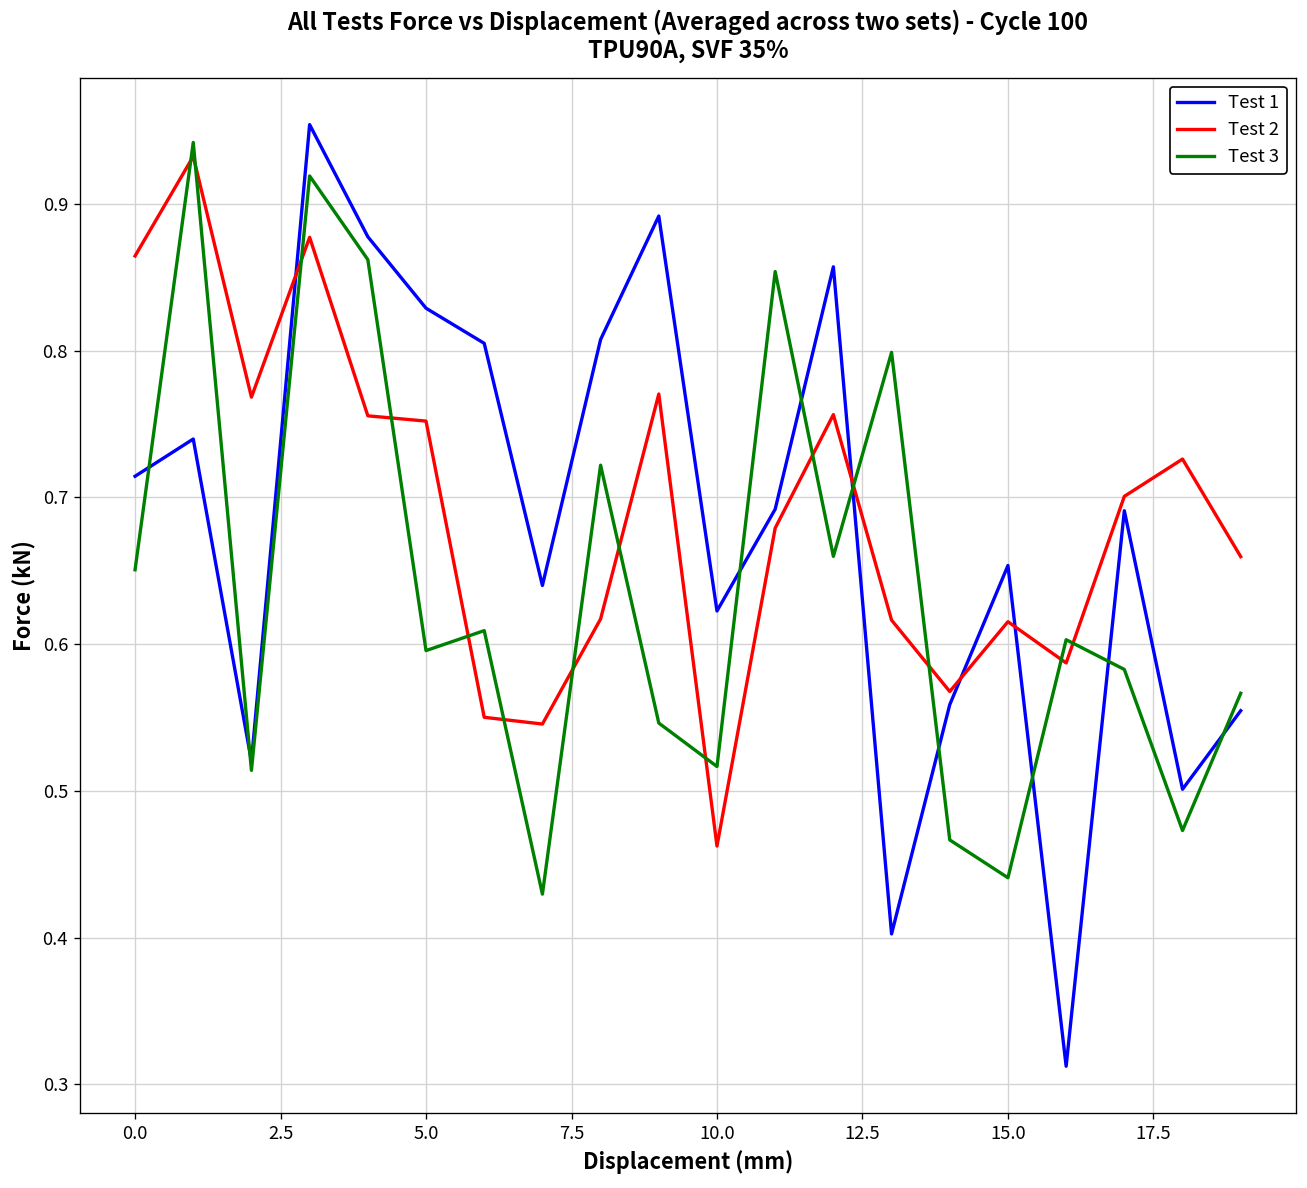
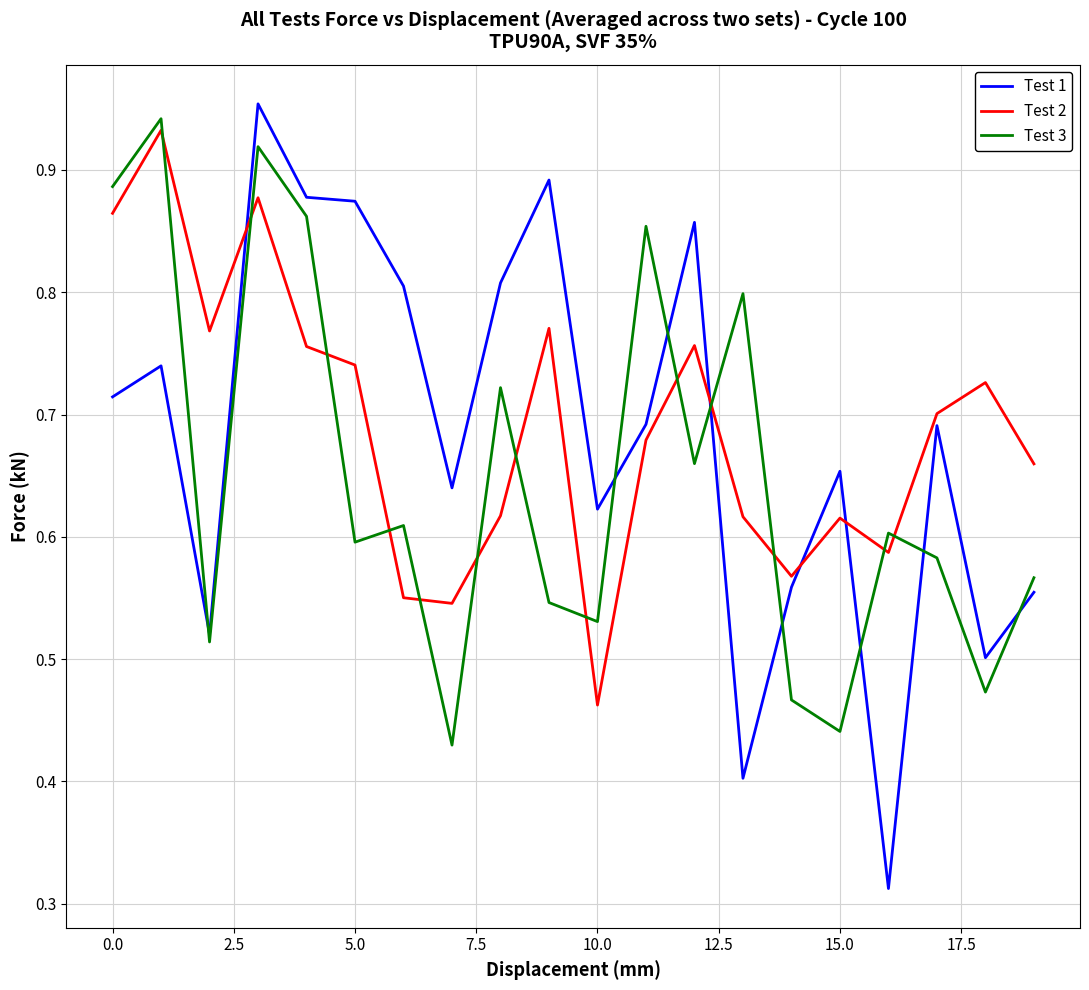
Test 3, 0.0: 0.651 -> 0.886
Test 1, 5.0: 0.829 -> 0.874
Test 2, 5.0: 0.752 -> 0.740
Test 3, 10.0: 0.517 -> 0.531
